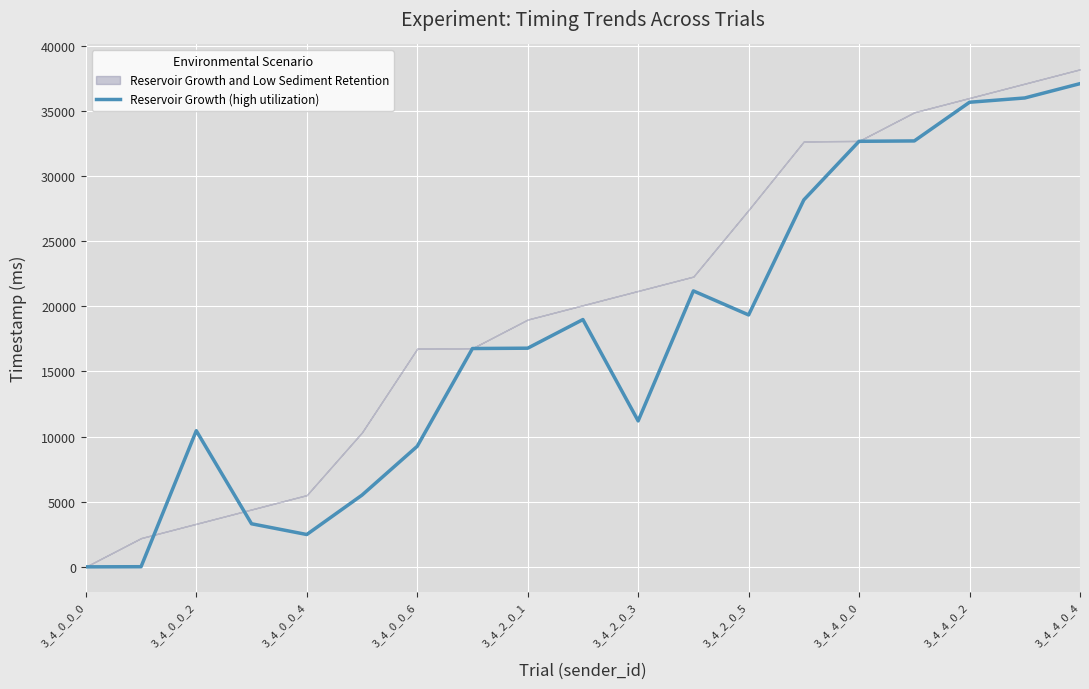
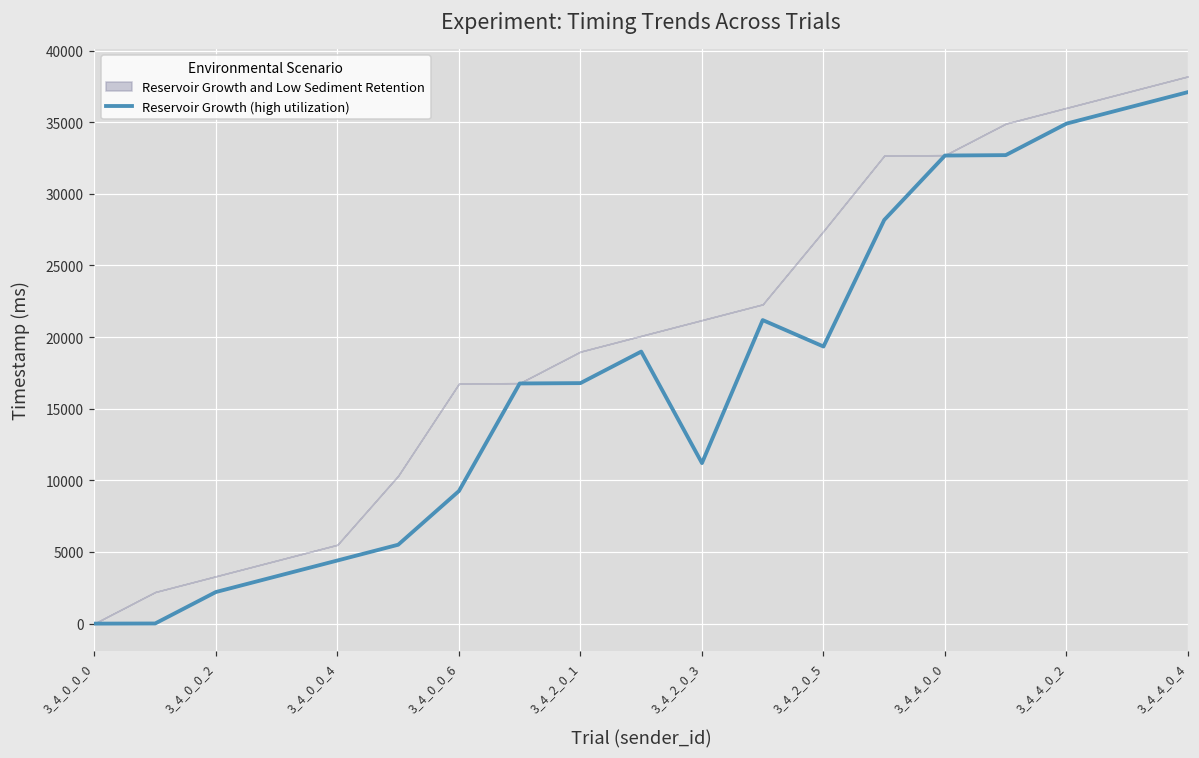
Reservoir Growth (high utilization), 3_4_0_0_2: 10500 -> 2200
Reservoir Growth (high utilization), 3_4_0_0_4: 2500 -> 4400
Reservoir Growth (high utilization), 3_4_4_0_2: 35700 -> 34900
